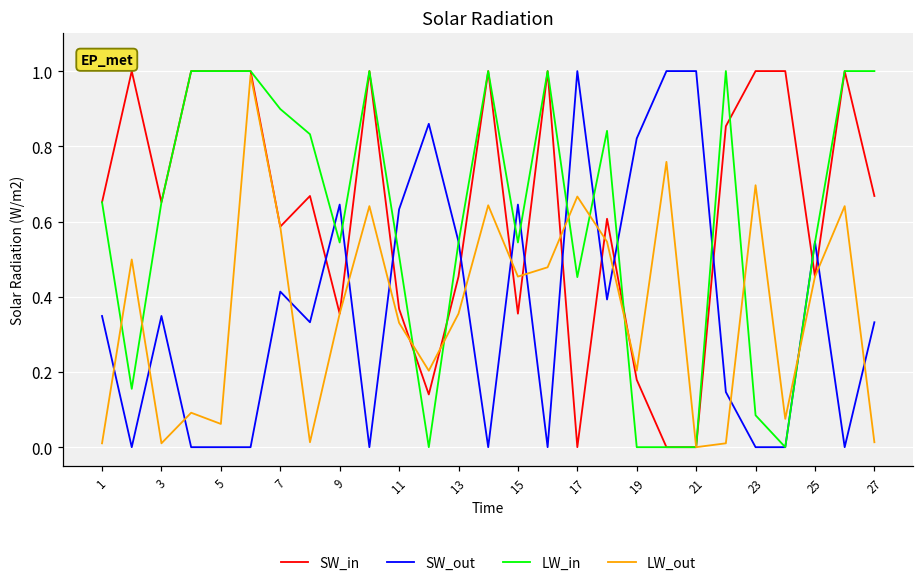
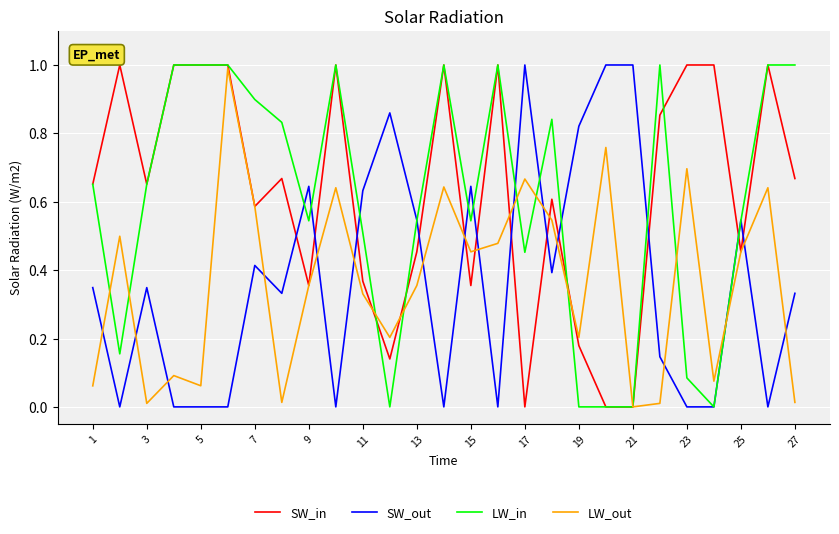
LW_out, 1: 0.01 -> 0.06
